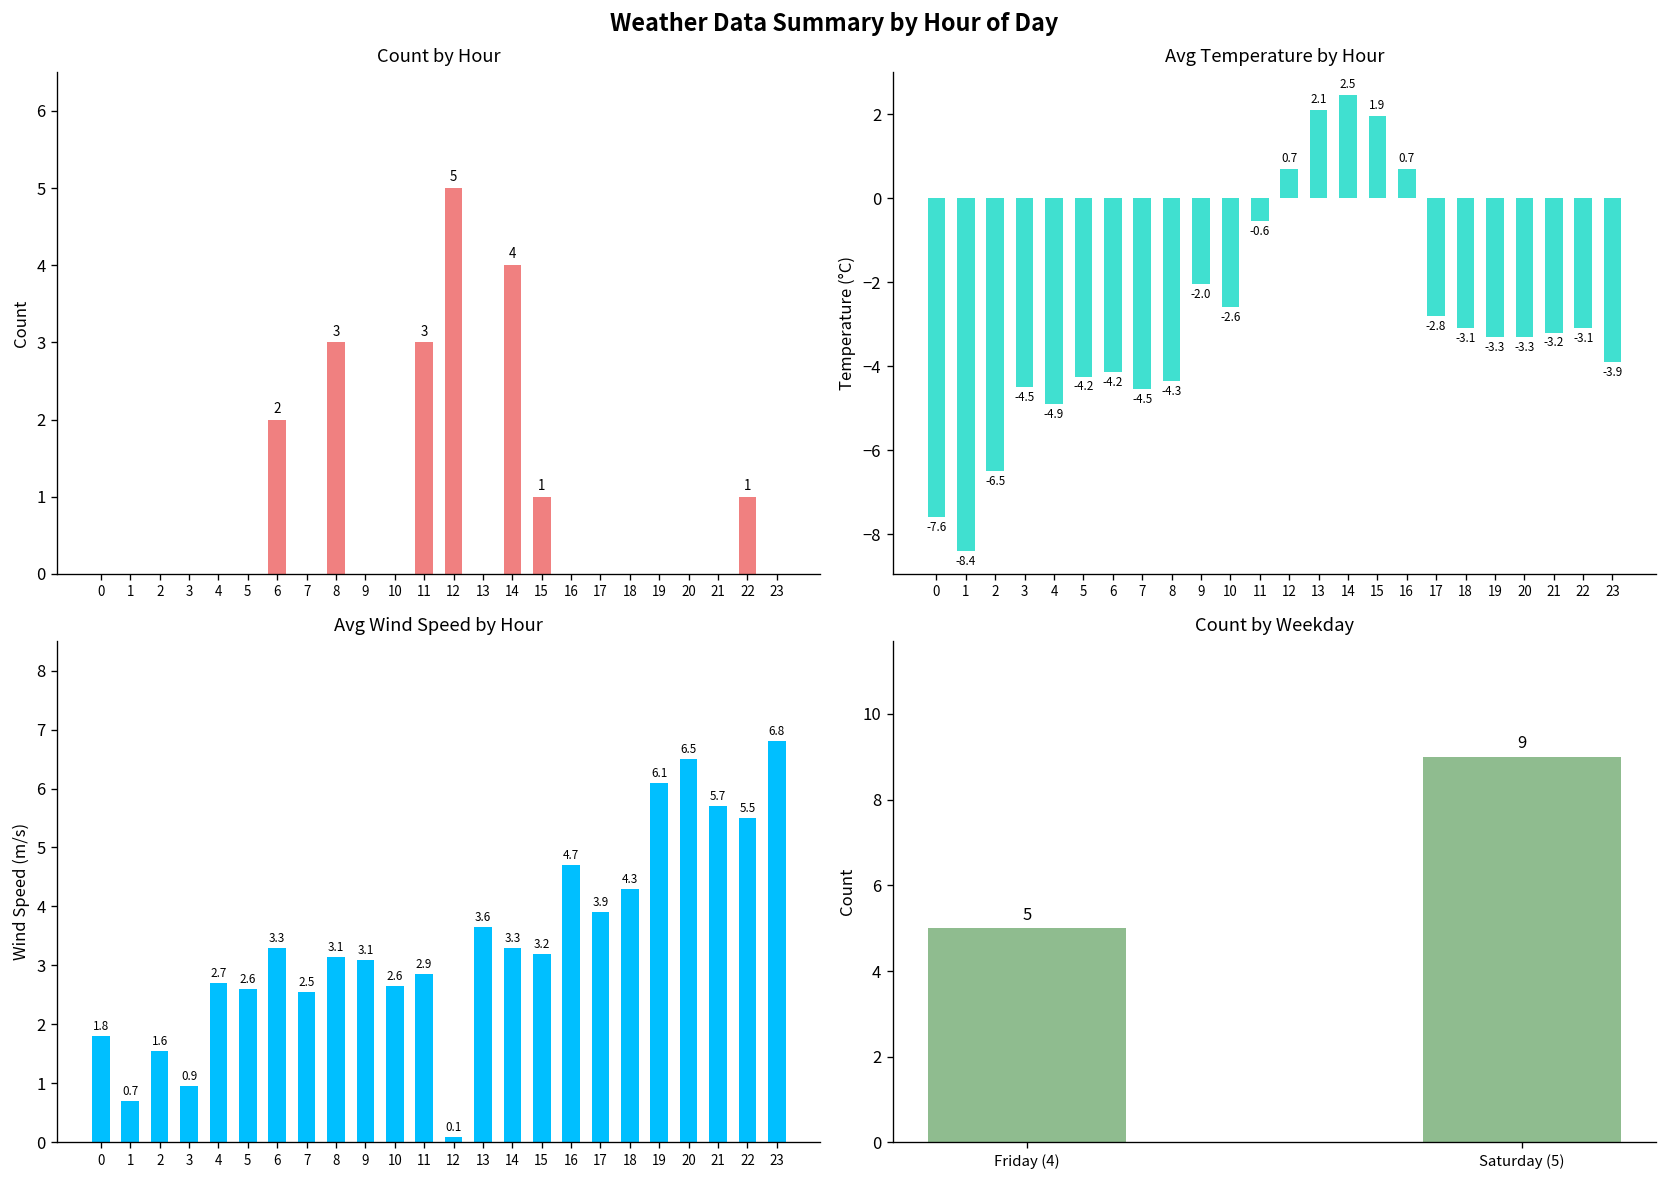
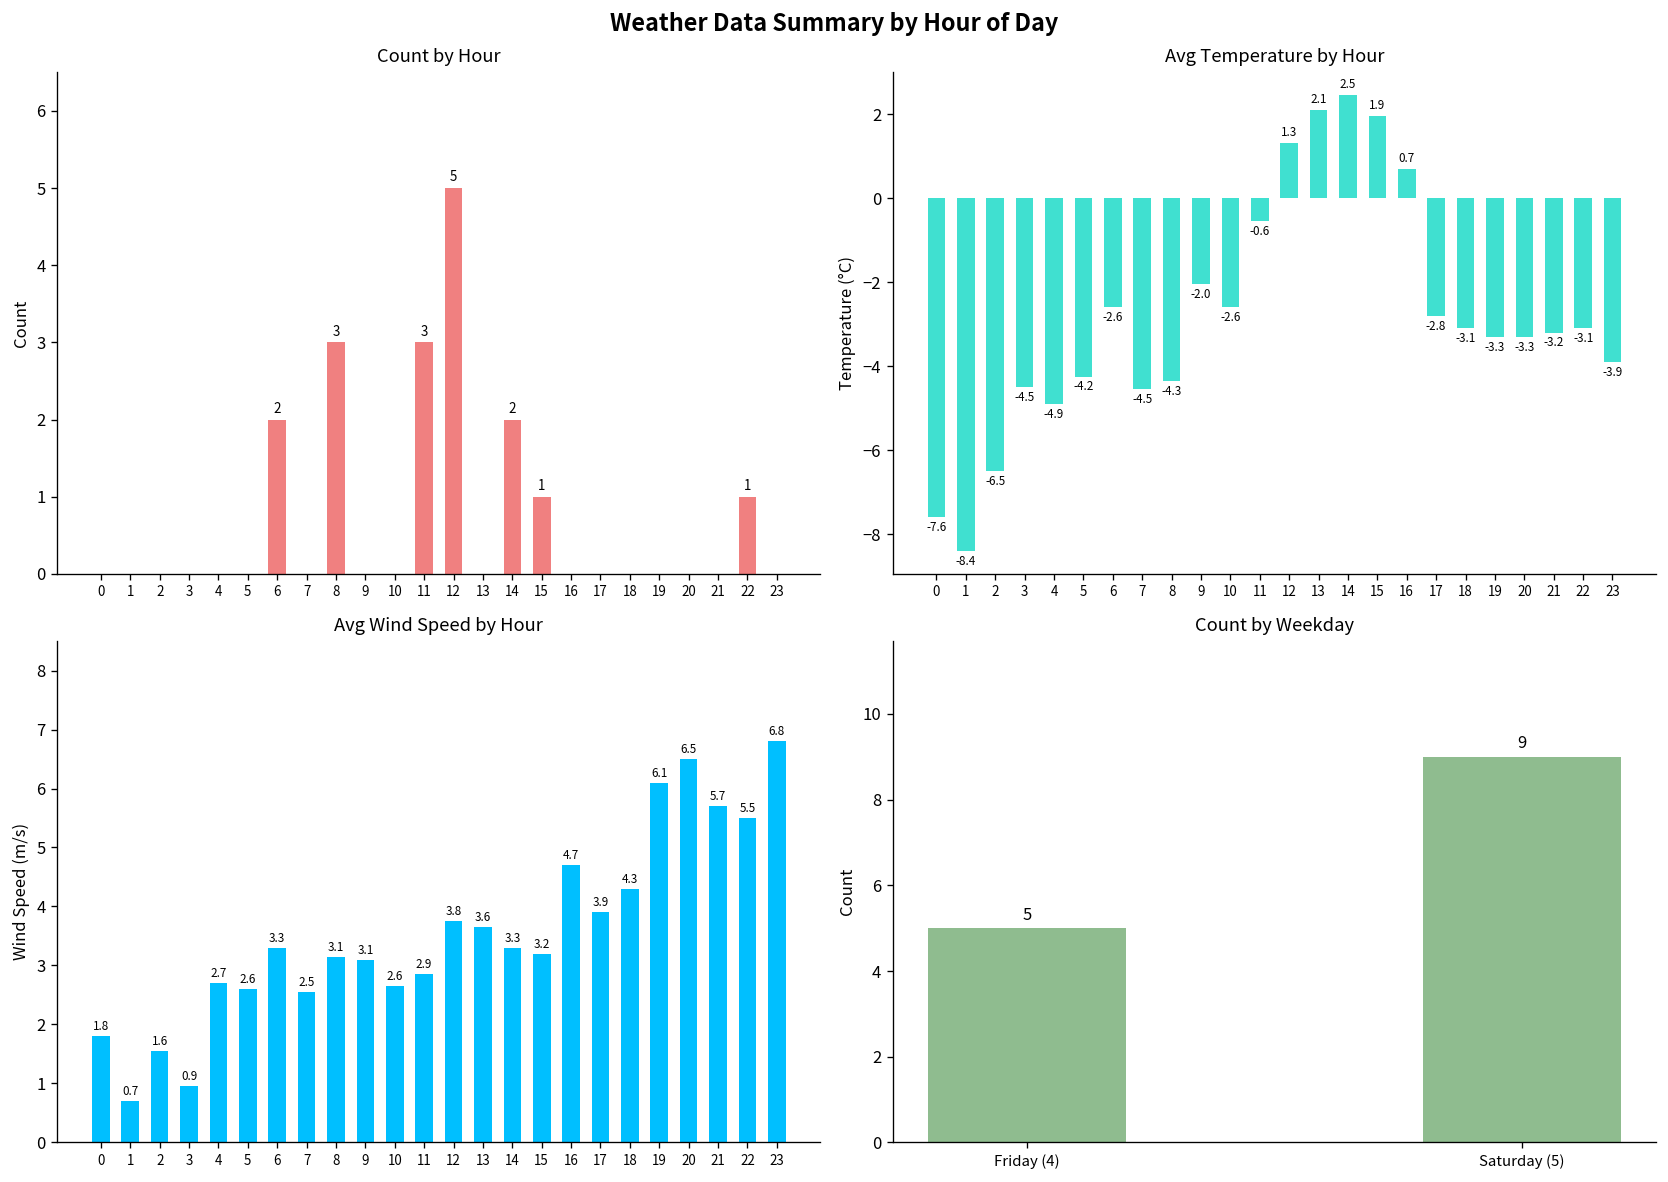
Count by Hour, 14: 4 -> 2
Avg Temperature by Hour, 6: -4.2 -> -2.6
Avg Temperature by Hour, 12: 0.7 -> 1.3
Avg Wind Speed by Hour, 12: 0.1 -> 3.8
